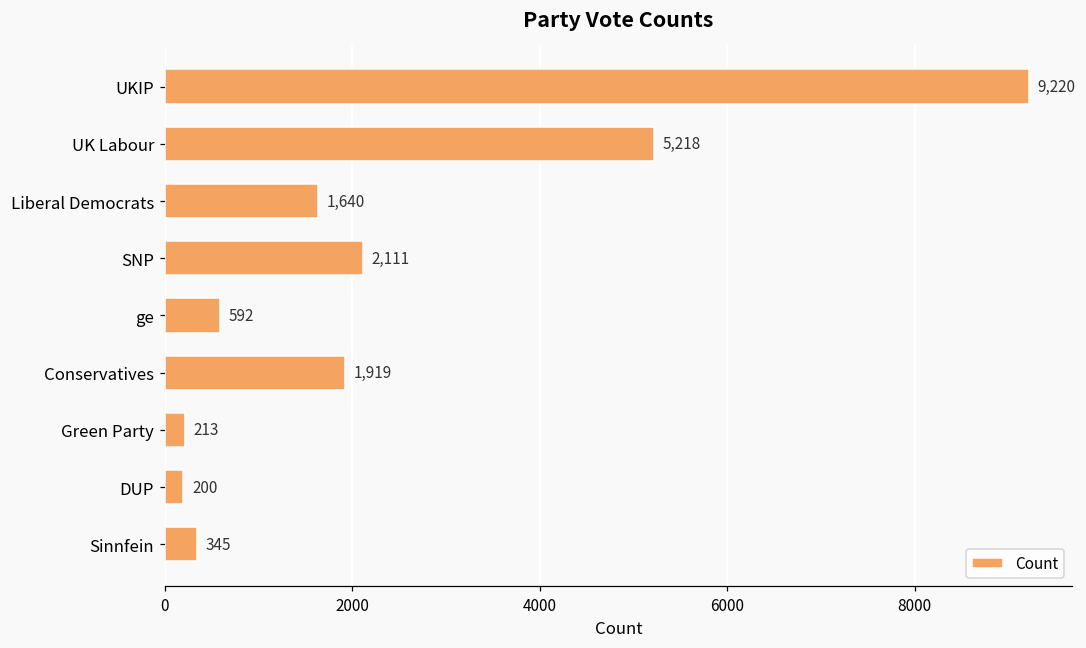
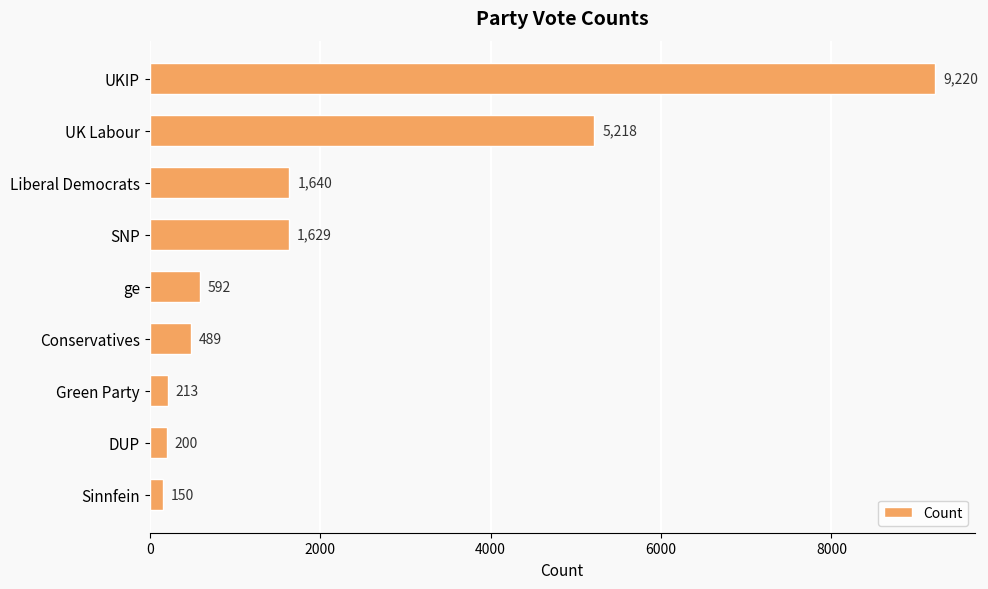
SNP: 2,111 -> 1,629
Conservatives: 1,919 -> 489
Sinnfein: 345 -> 150
